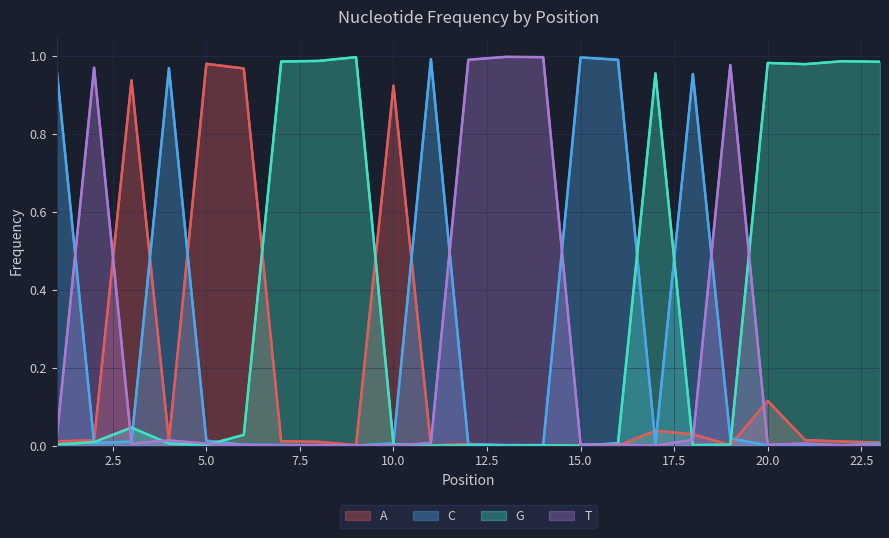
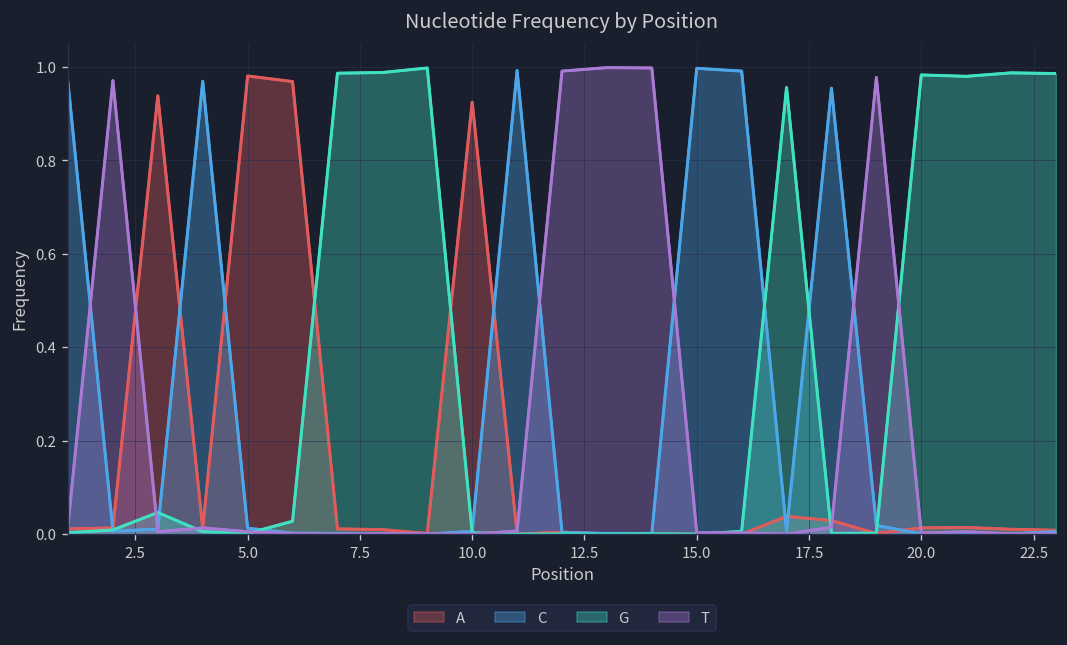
A, 20.0: 0.11 -> 0.01
